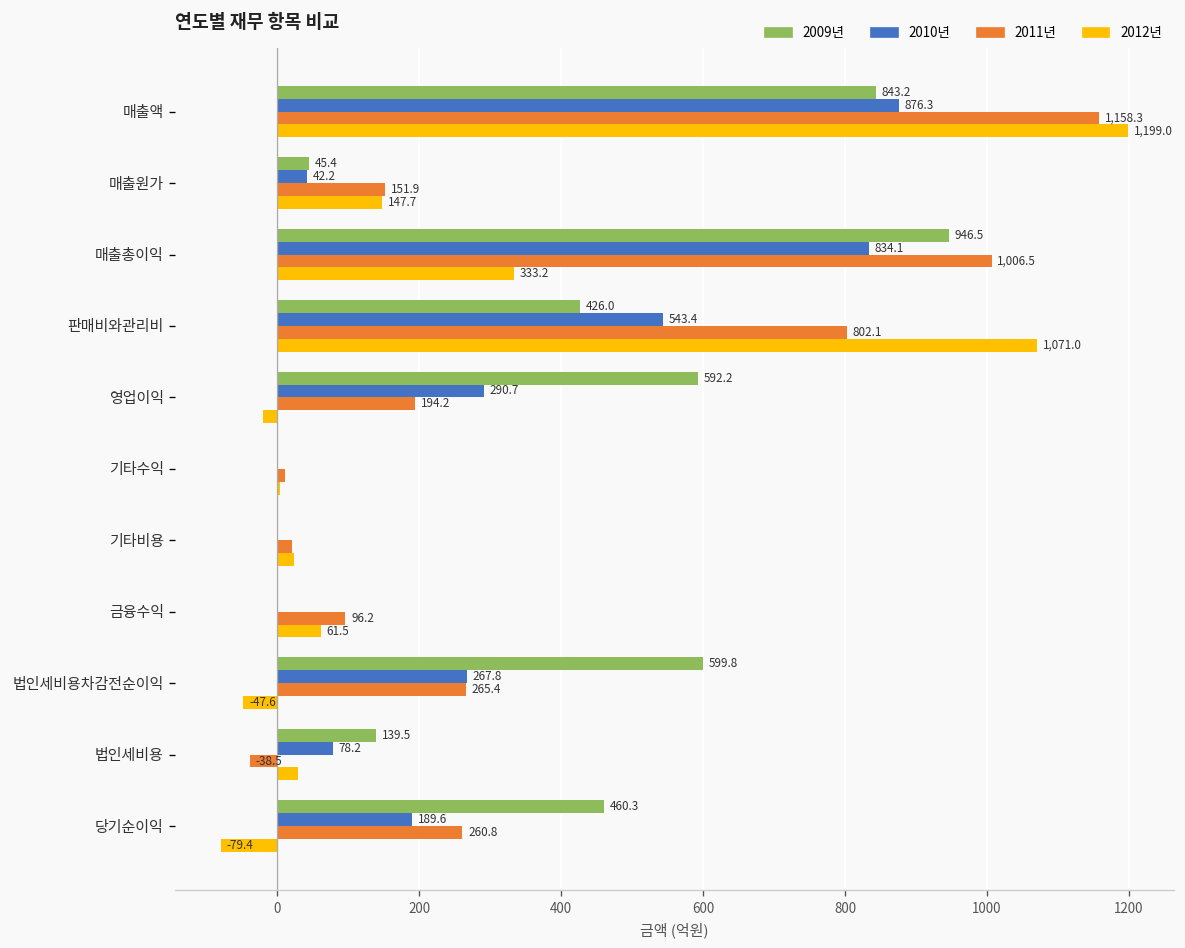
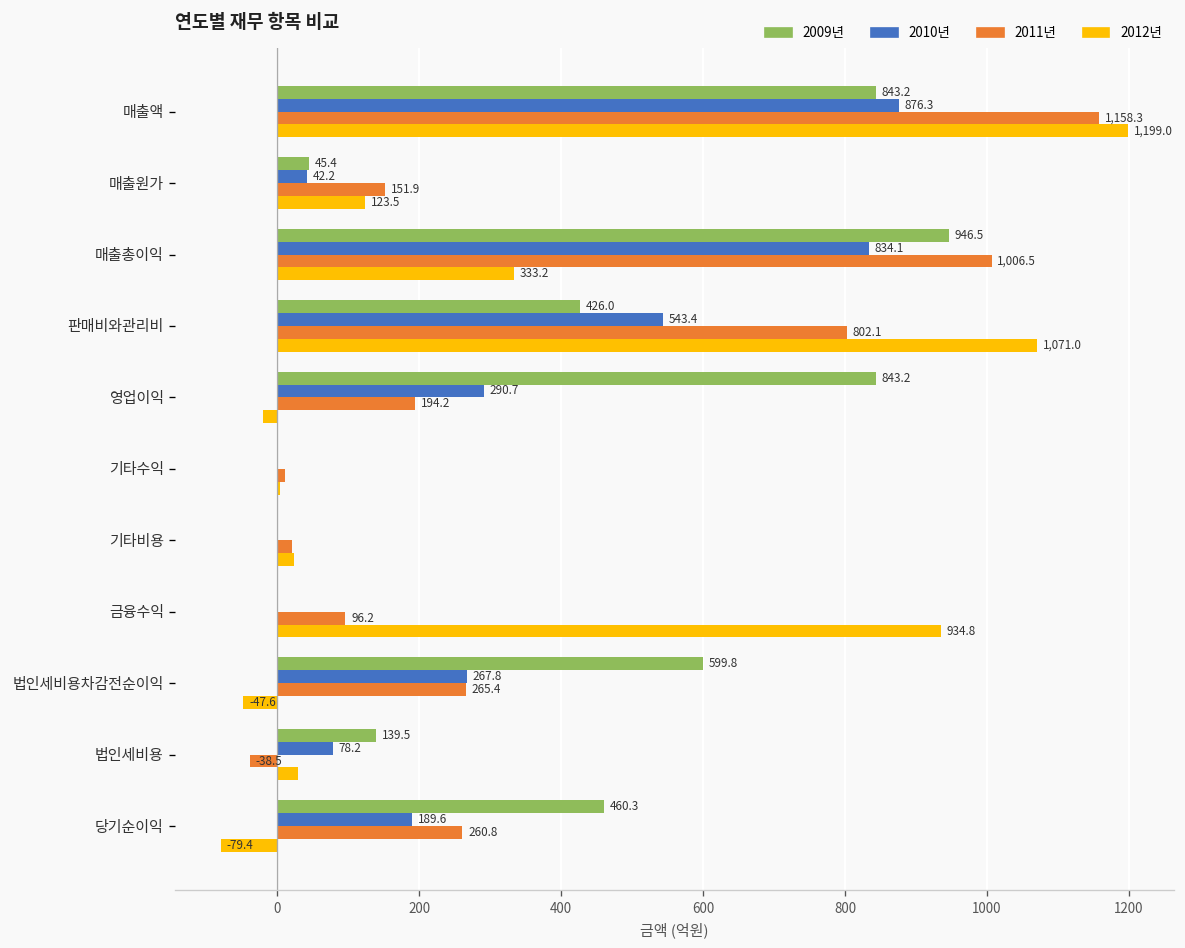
2012년, 매출원가: 147.7 -> 123.5
2009년, 영업이익: 592.2 -> 843.2
2012년, 금융수익: 61.5 -> 934.8
